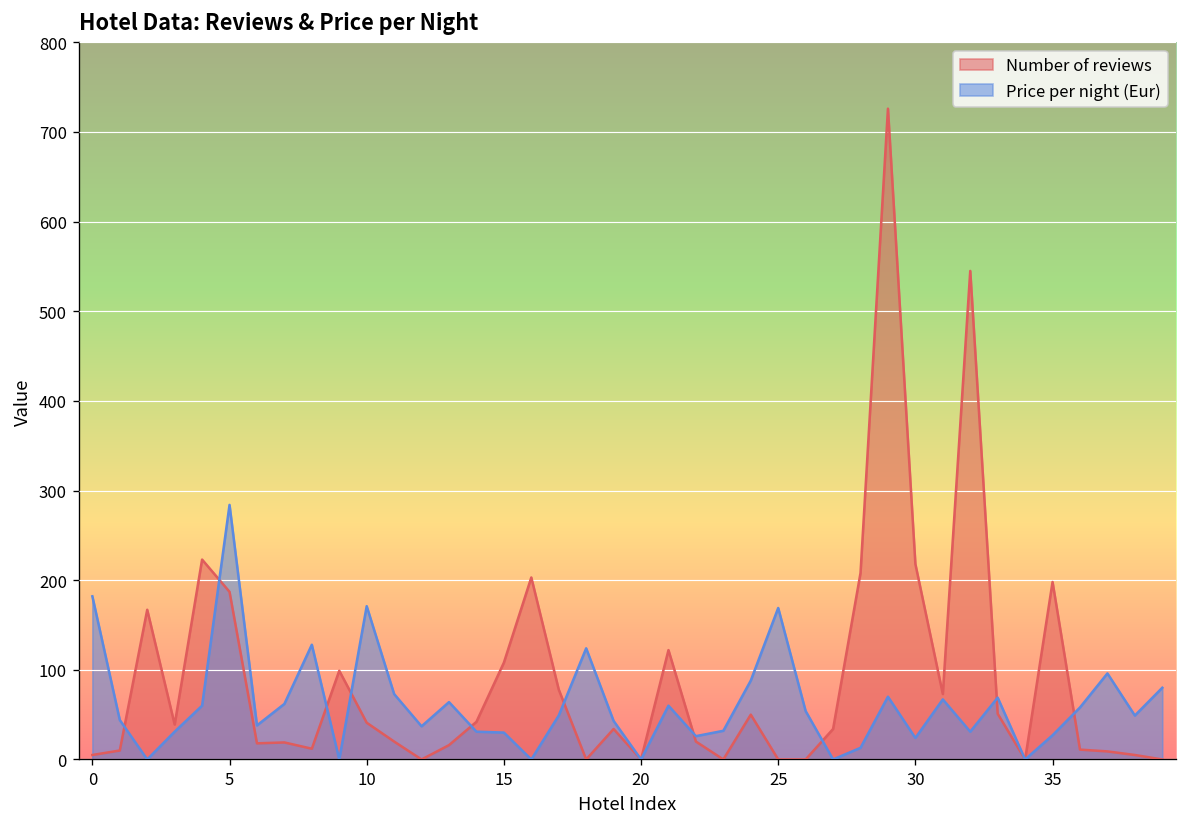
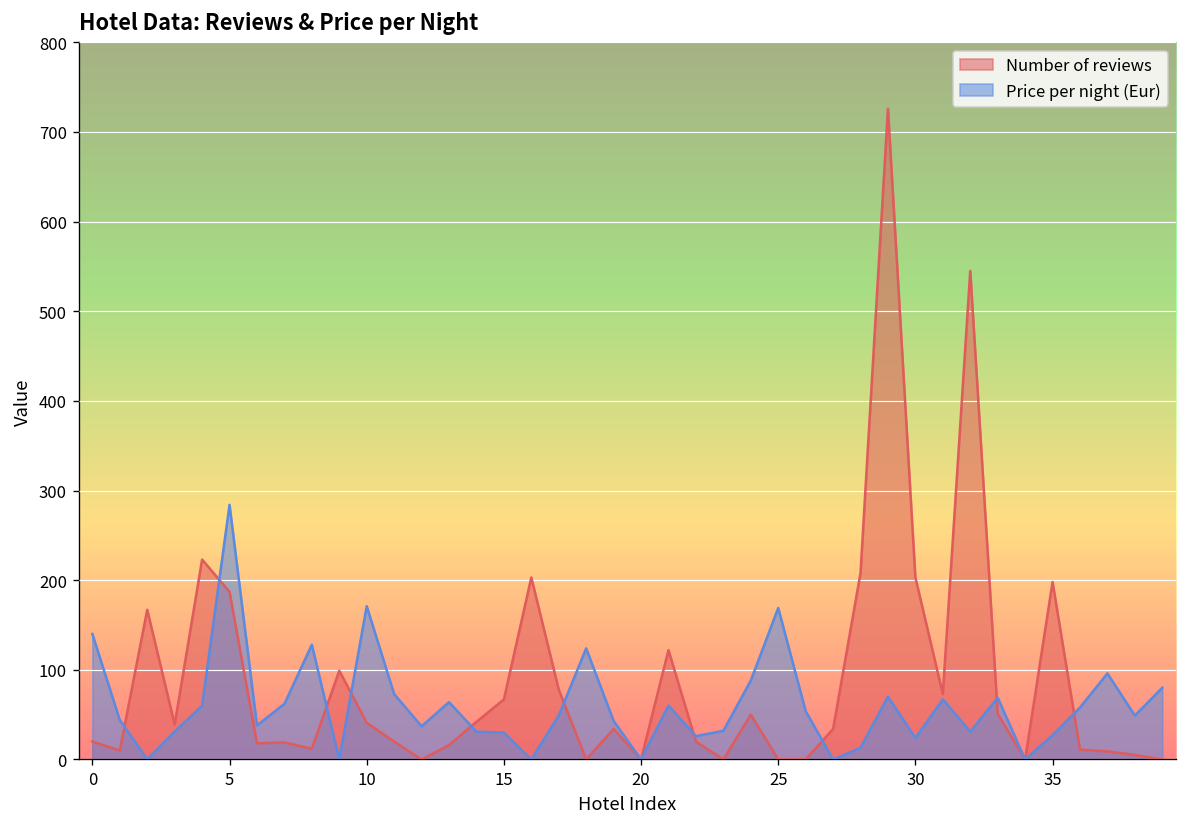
Number of reviews, 0: 10 -> 20
Price per night (Eur), 0: 180 -> 140
Number of reviews, 15: 110 -> 70
Number of reviews, 30: 220 -> 200
